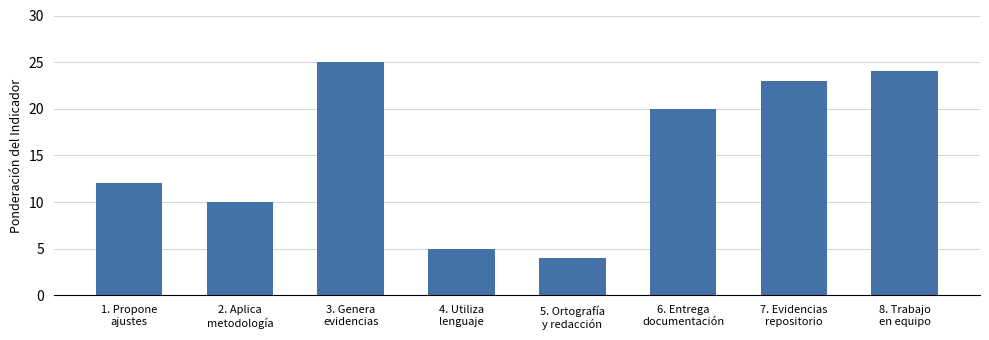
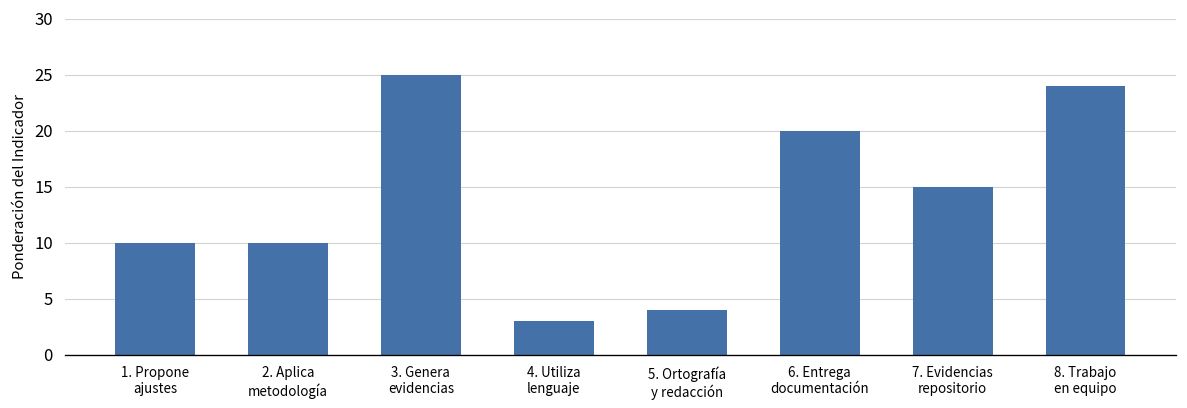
1. Propone ajustes: 12 -> 10
4. Utiliza lenguaje: 5 -> 3
7. Evidencias repositorio: 23 -> 15
